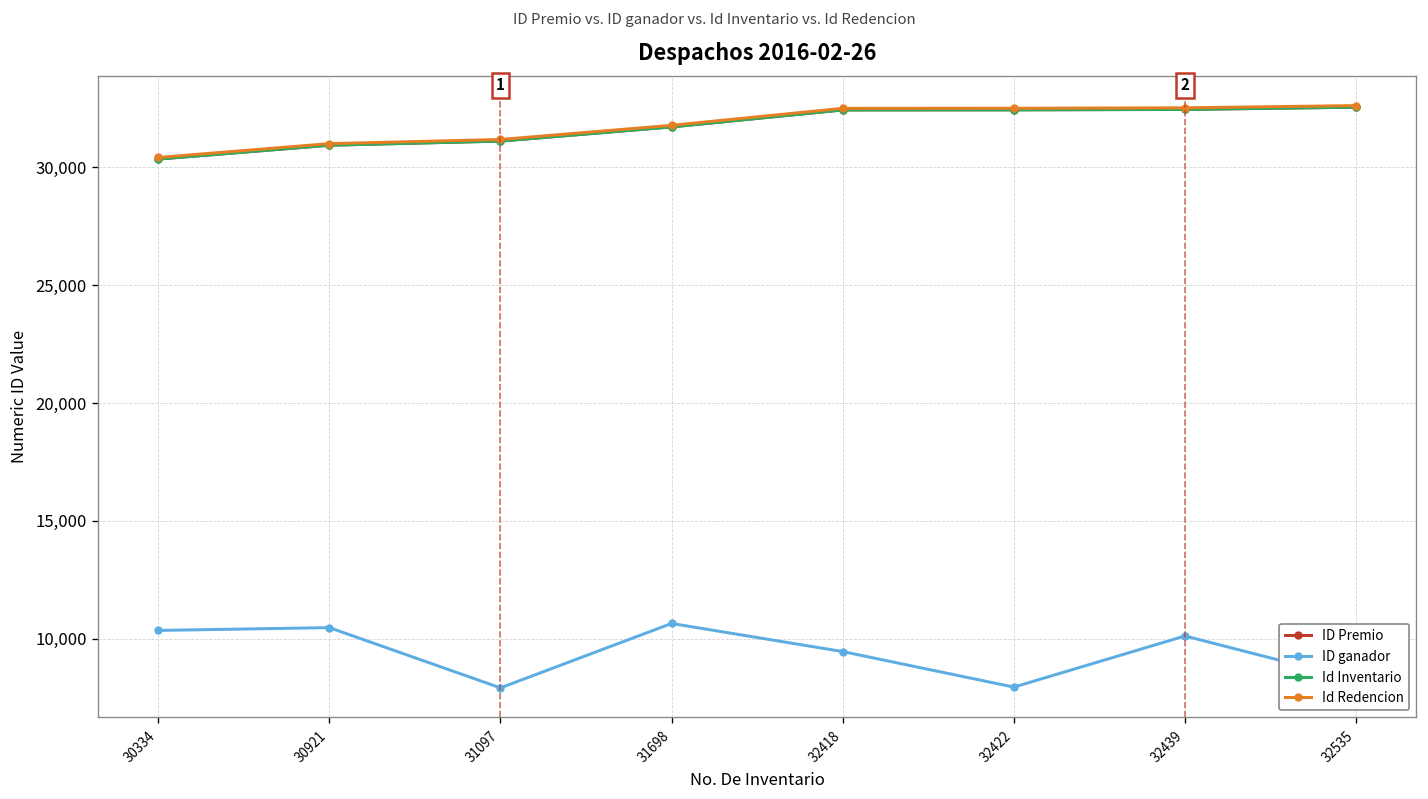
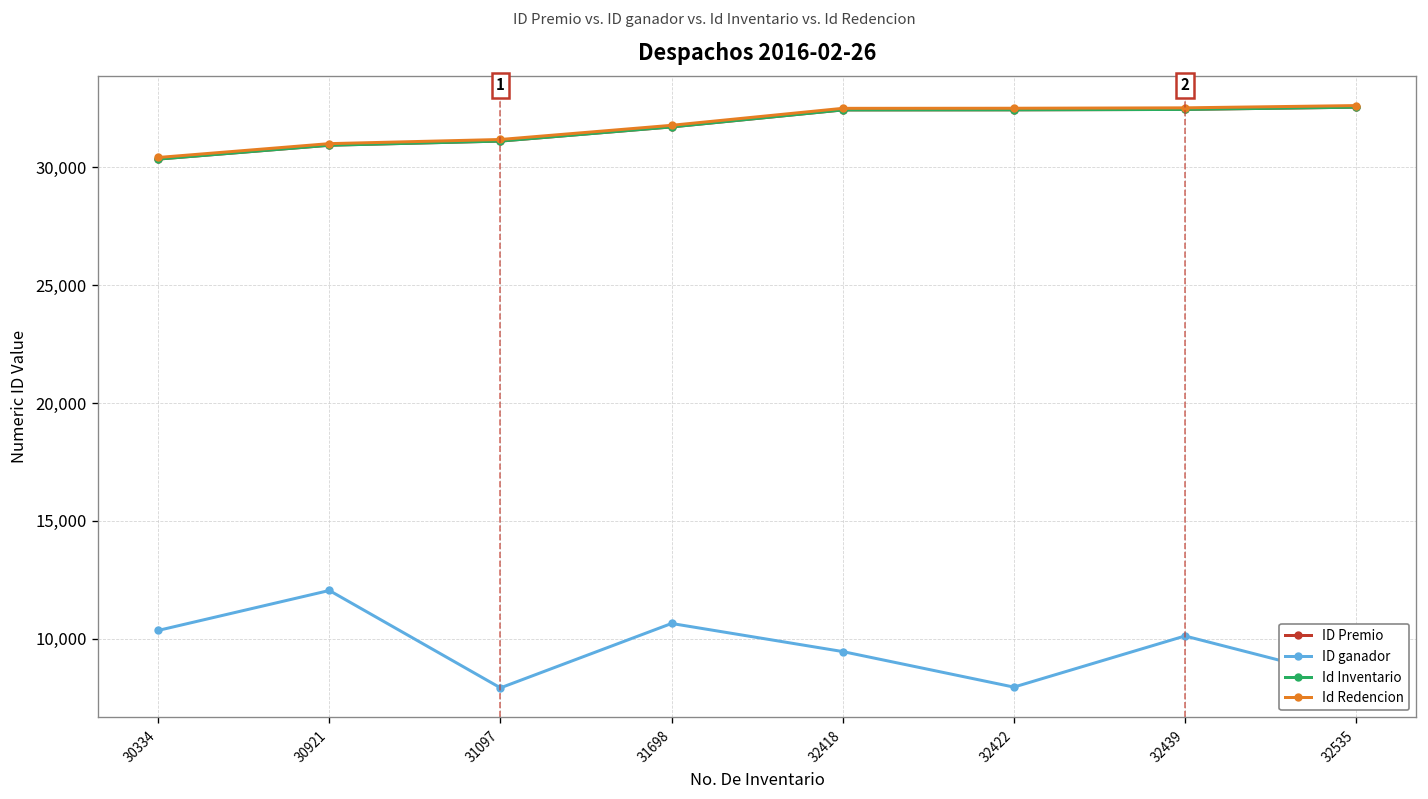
ID ganador, 30921: 10,500 -> 12,000
